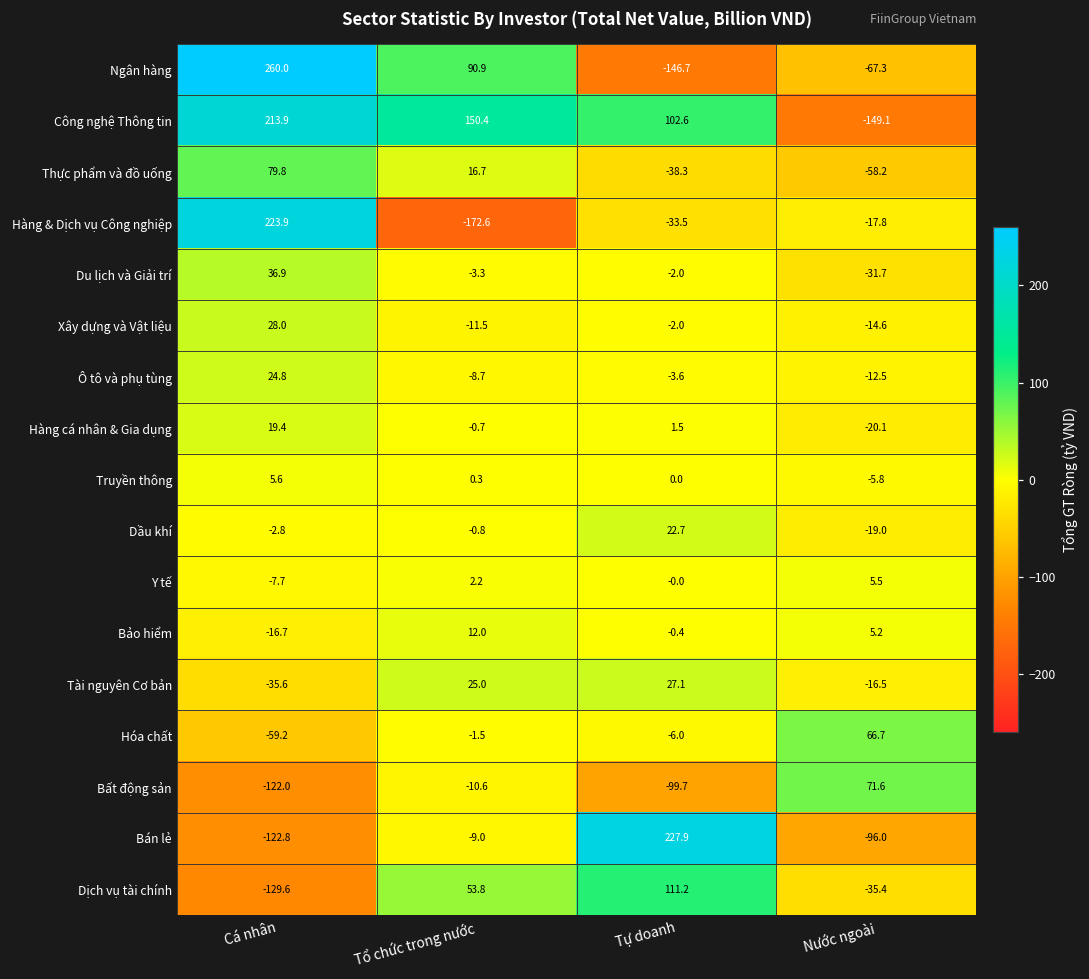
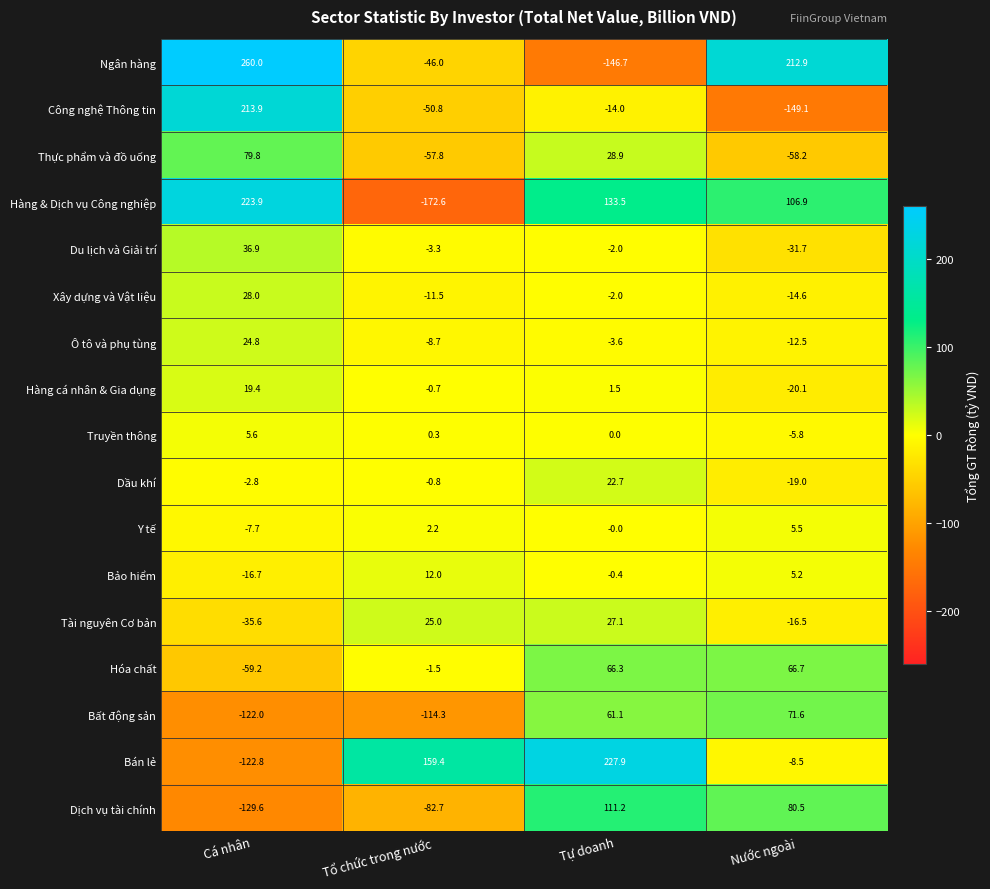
Ngân hàng, Tổ chức trong nước: 90.9 -> -46.0
Ngân hàng, Nước ngoài: -67.3 -> 212.9
Công nghệ Thông tin, Tổ chức trong nước: 150.4 -> -50.8
Công nghệ Thông tin, Tự doanh: 102.6 -> -14.0
Thực phẩm và đồ uống, Tổ chức trong nước: 16.7 -> -57.8
Thực phẩm và đồ uống, Tự doanh: -38.3 -> 28.9
Hàng & Dịch vụ Công nghiệp, Tự doanh: -33.5 -> 133.5
Hàng & Dịch vụ Công nghiệp, Nước ngoài: -17.8 -> 106.9
Hóa chất, Tự doanh: -6.0 -> 66.3
Bất động sản, Tổ chức trong nước: -10.6 -> -114.3
Bất động sản, Tự doanh: -99.7 -> 61.1
Bán lẻ, Tổ chức trong nước: -9.0 -> 159.4
Bán lẻ, Nước ngoài: -96.0 -> -8.5
Dịch vụ tài chính, Tổ chức trong nước: 53.8 -> -82.7
Dịch vụ tài chính, Nước ngoài: -35.4 -> 80.5
